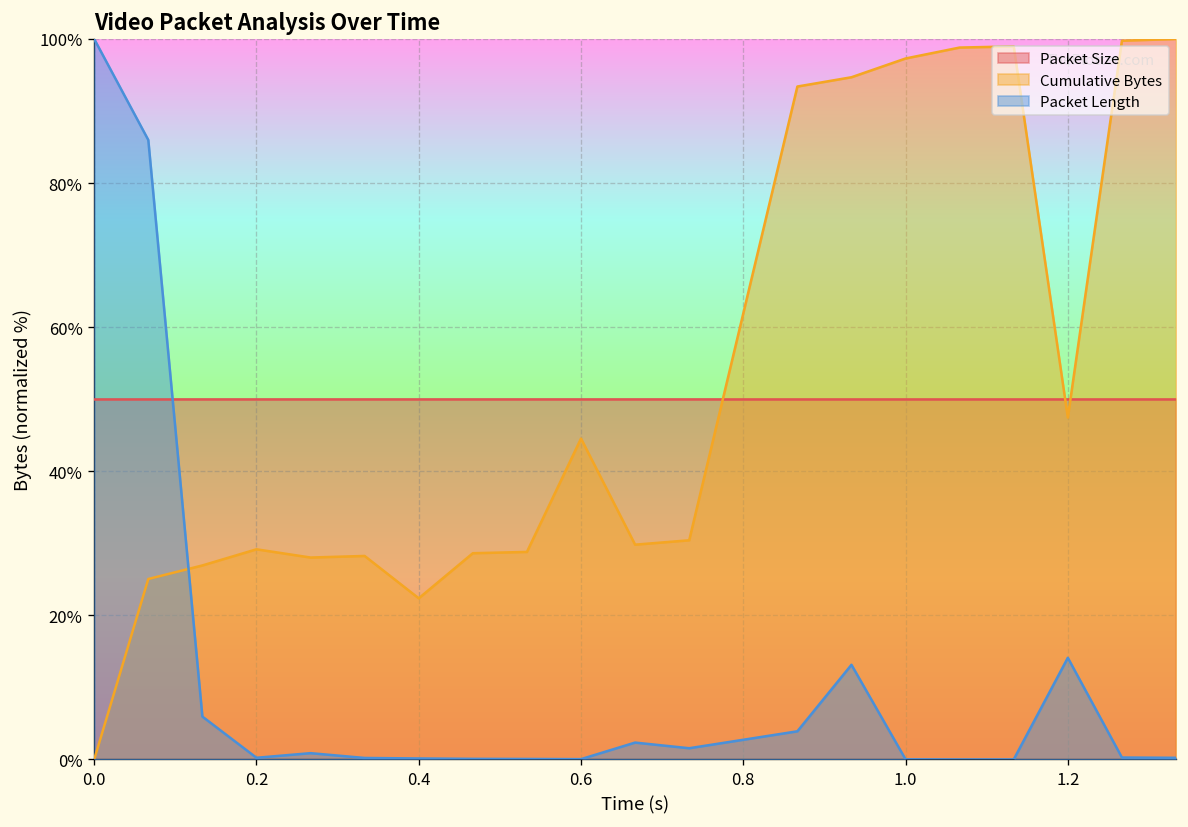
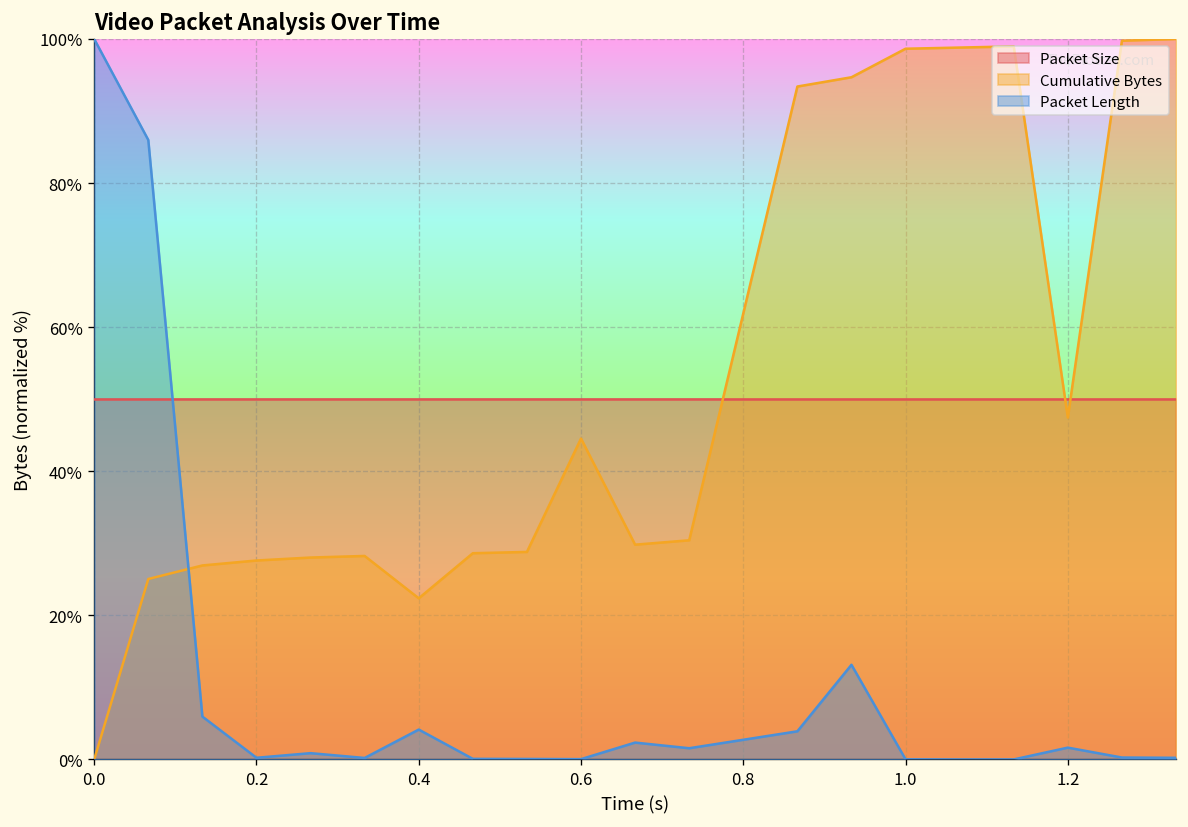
Cumulative Bytes, 0.2: 29% -> 28%
Packet Length, 0.4: 0% -> 4%
Cumulative Bytes, 1.0: 97% -> 99%
Packet Length, 1.2: 14% -> 2%
